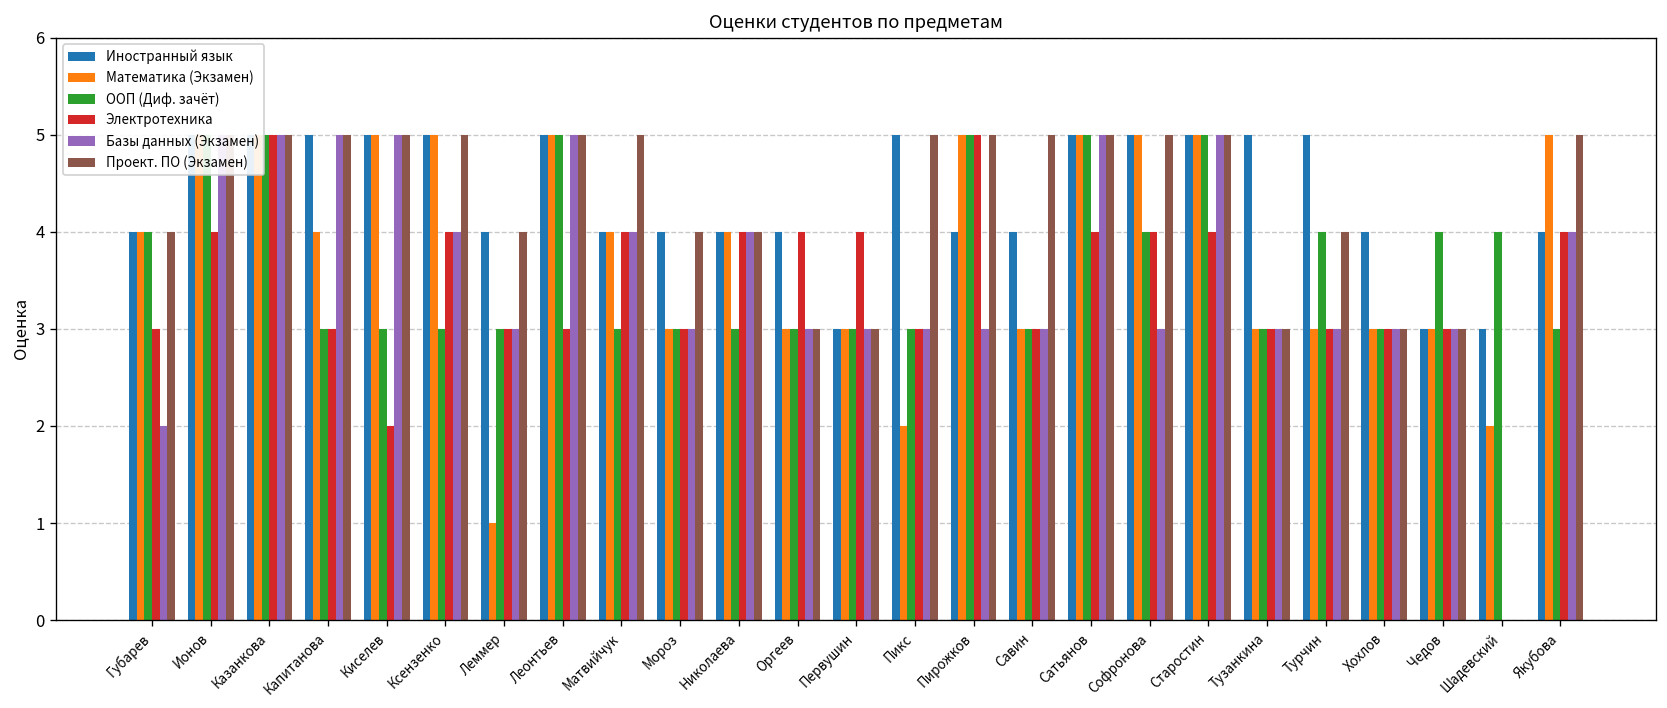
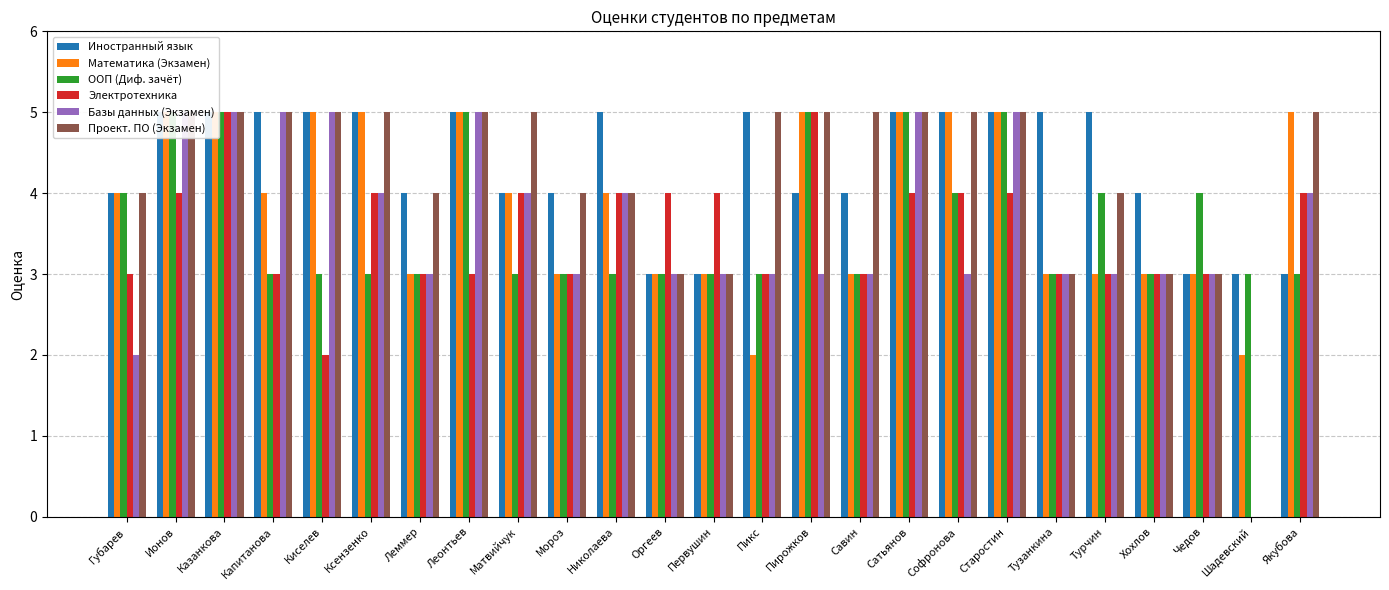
Математика (Экзамен), Леммер: 1 -> 3
Иностранный язык, Николаева: 4 -> 5
Иностранный язык, Оргеев: 4 -> 3
ООП (Диф. зачёт), Шадевский: 4 -> 3
Иностранный язык, Якубова: 4 -> 3
